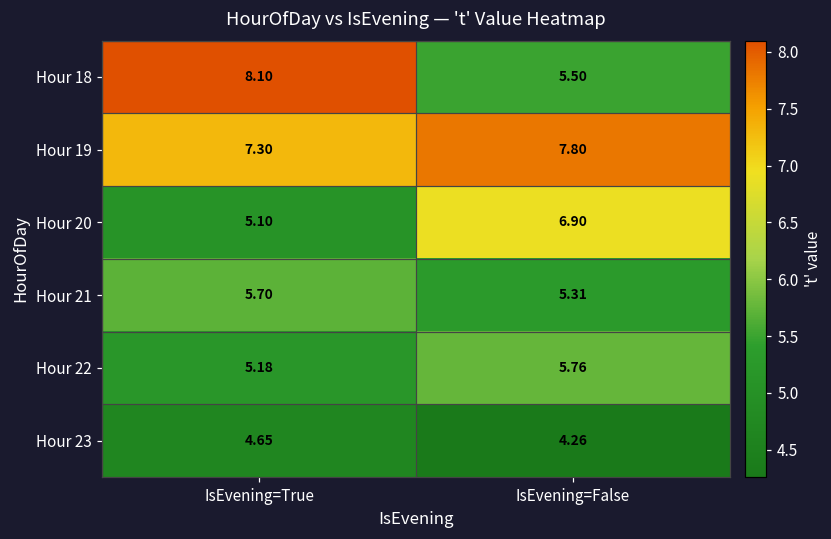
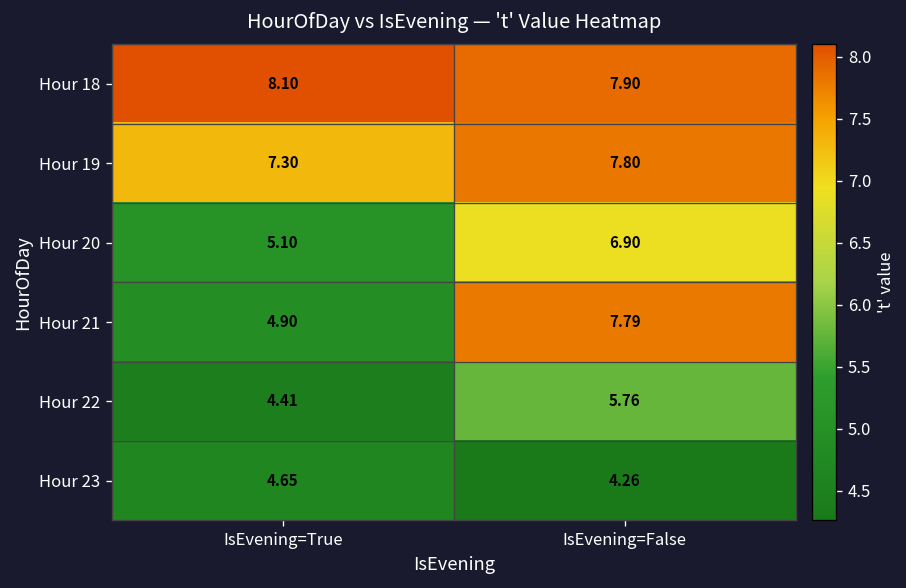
Hour 18, IsEvening=False: 5.50 -> 7.90
Hour 21, IsEvening=True: 5.70 -> 4.90
Hour 21, IsEvening=False: 5.31 -> 7.79
Hour 22, IsEvening=True: 5.18 -> 4.41
